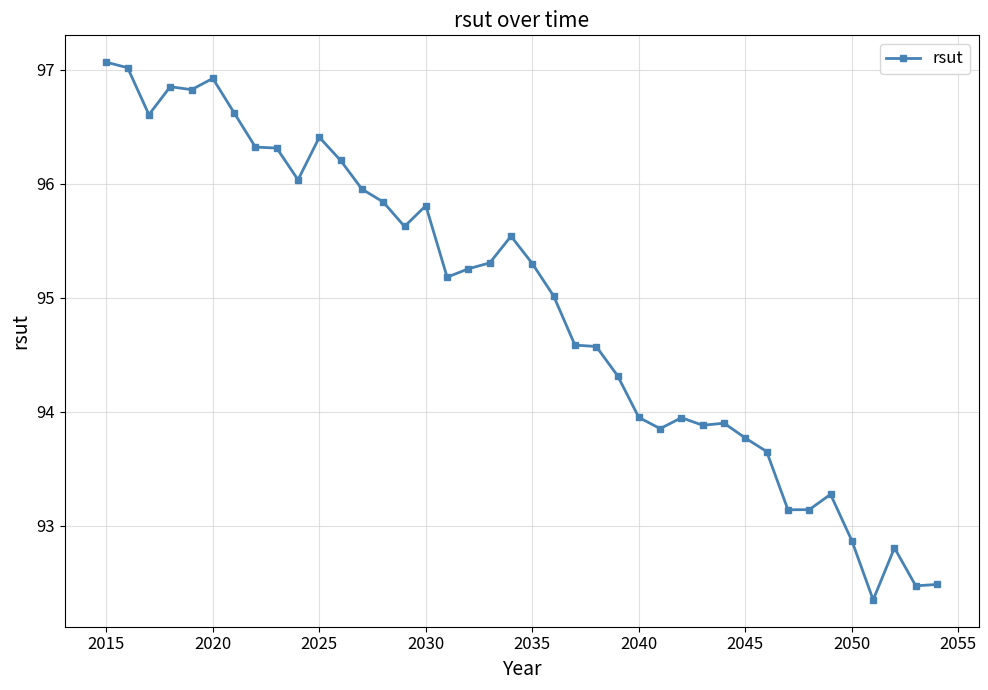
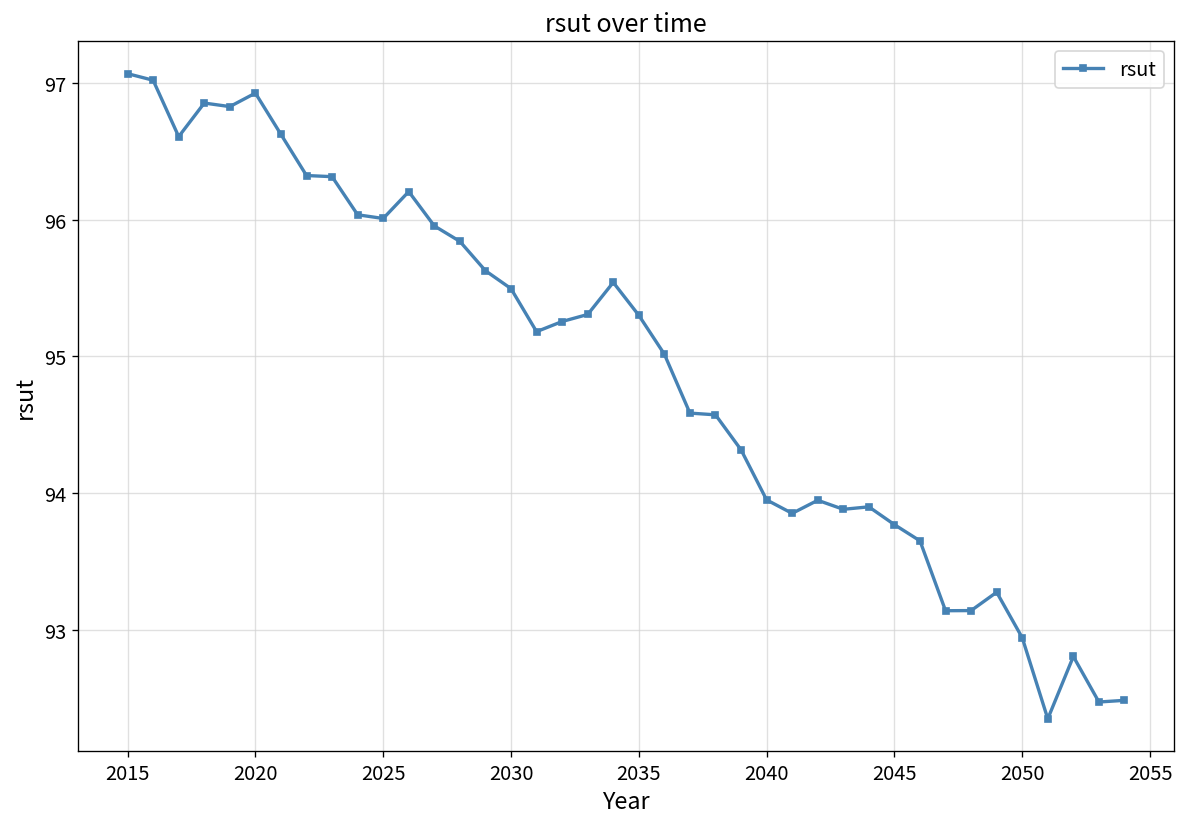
2025: 96.41 -> 96.01
2030: 95.81 -> 95.50
2050: 92.87 -> 92.94
